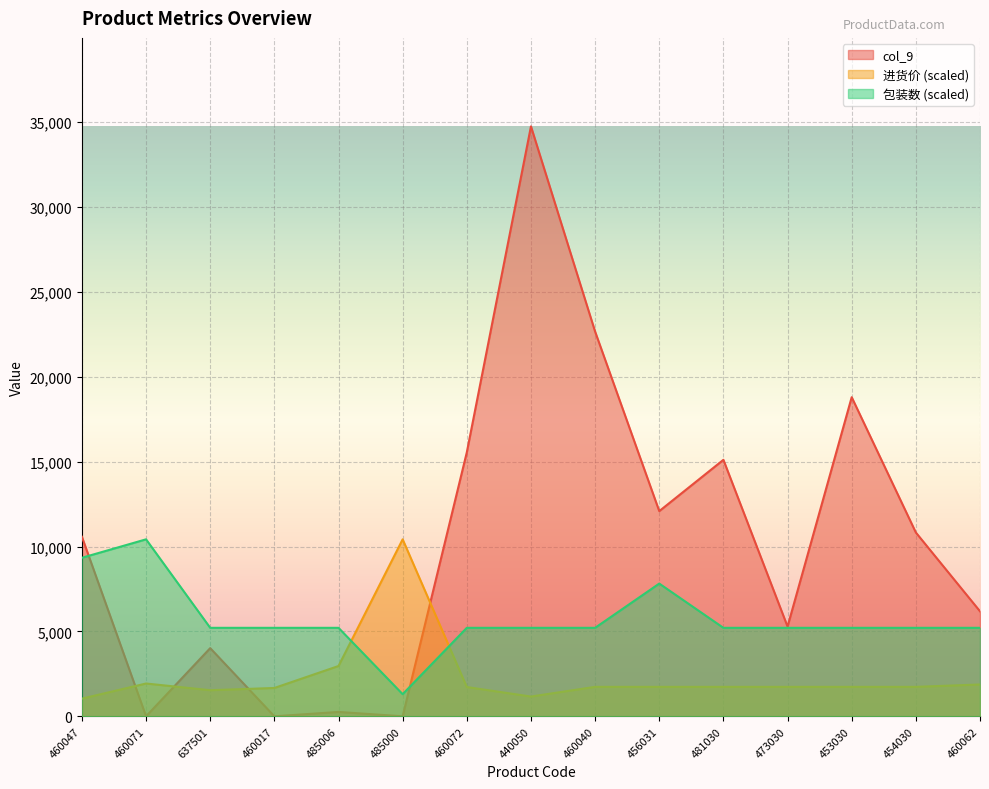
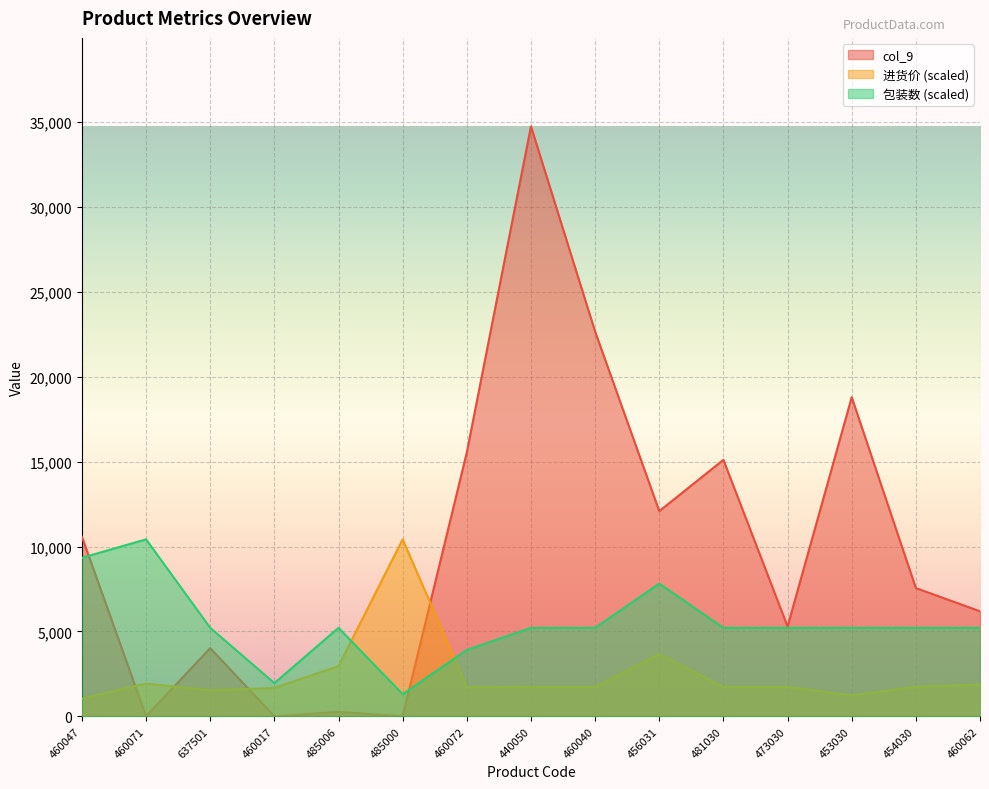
包装数 (scaled), 460017: 5,200 -> 2,000
包装数 (scaled), 460072: 5,200 -> 3,900
进货价 (scaled), 440050: 1,200 -> 1,700
进货价 (scaled), 456031: 1,700 -> 3,700
进货价 (scaled), 453030: 1,700 -> 1,200
col_9, 454030: 10,800 -> 7,600
